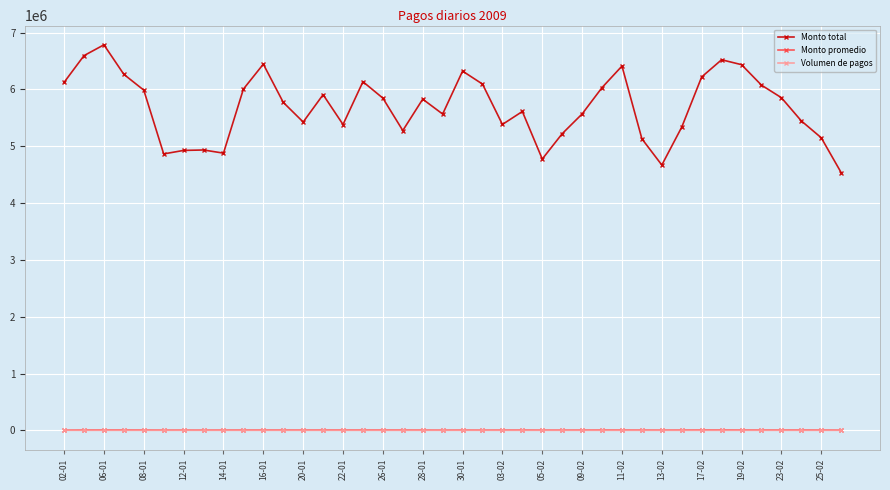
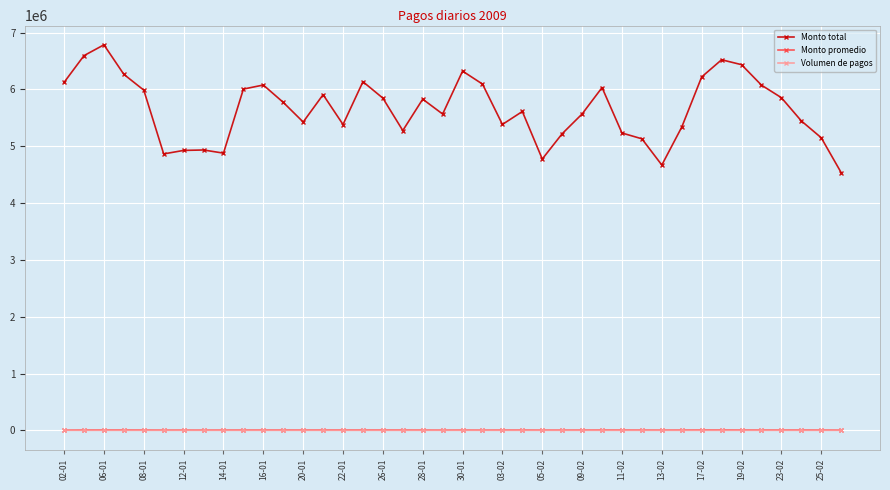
Monto total, 16-01: 6400000 -> 6100000
Monto total, 11-02: 6400000 -> 5200000
